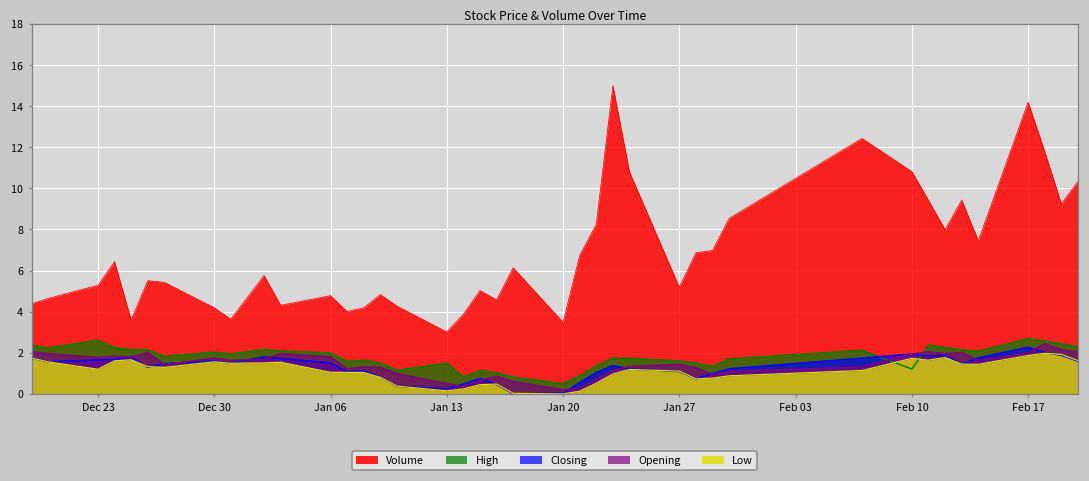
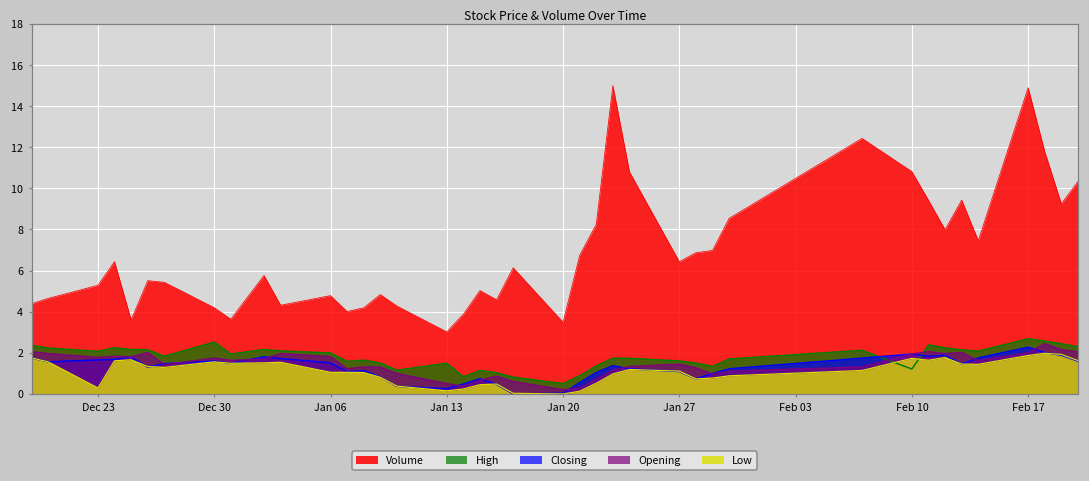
High, Dec 23: 2.6 -> 2.1
Low, Dec 23: 1.2 -> 0.3
High, Dec 30: 2.0 -> 2.5
Volume, Jan 27: 5.2 -> 6.4
Volume, Feb 17: 14.2 -> 14.9
